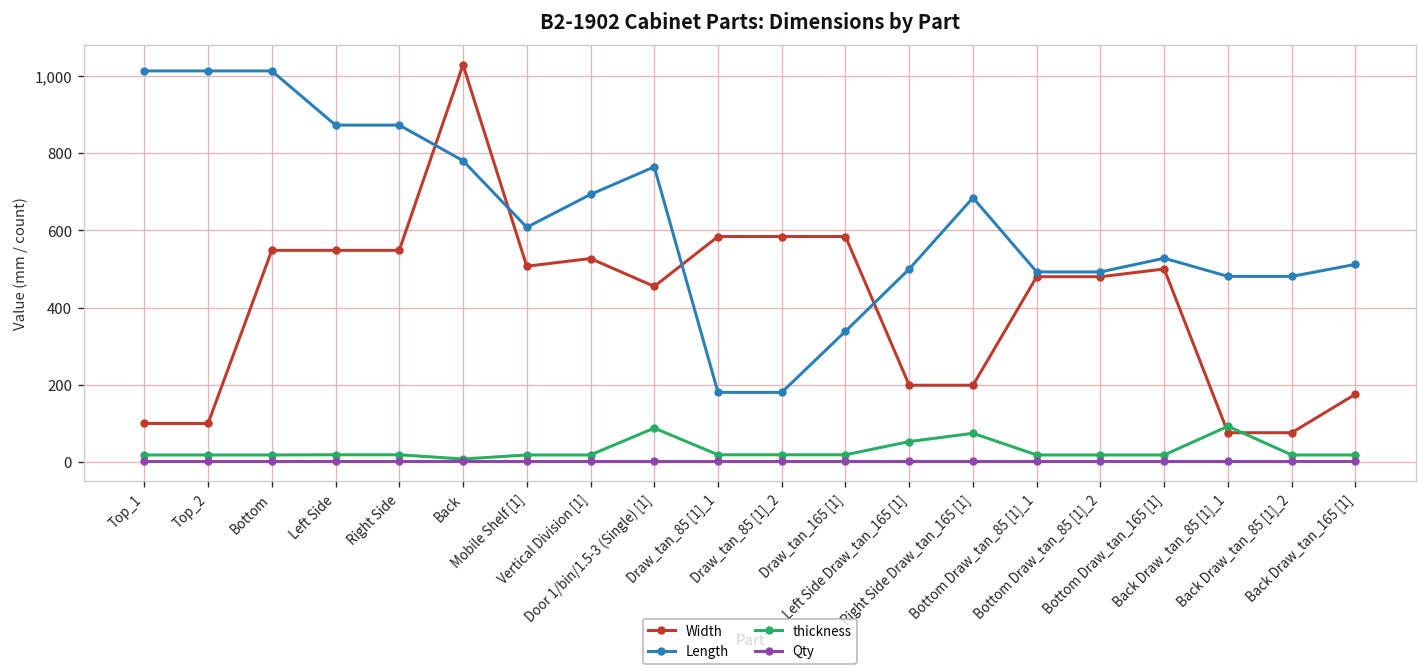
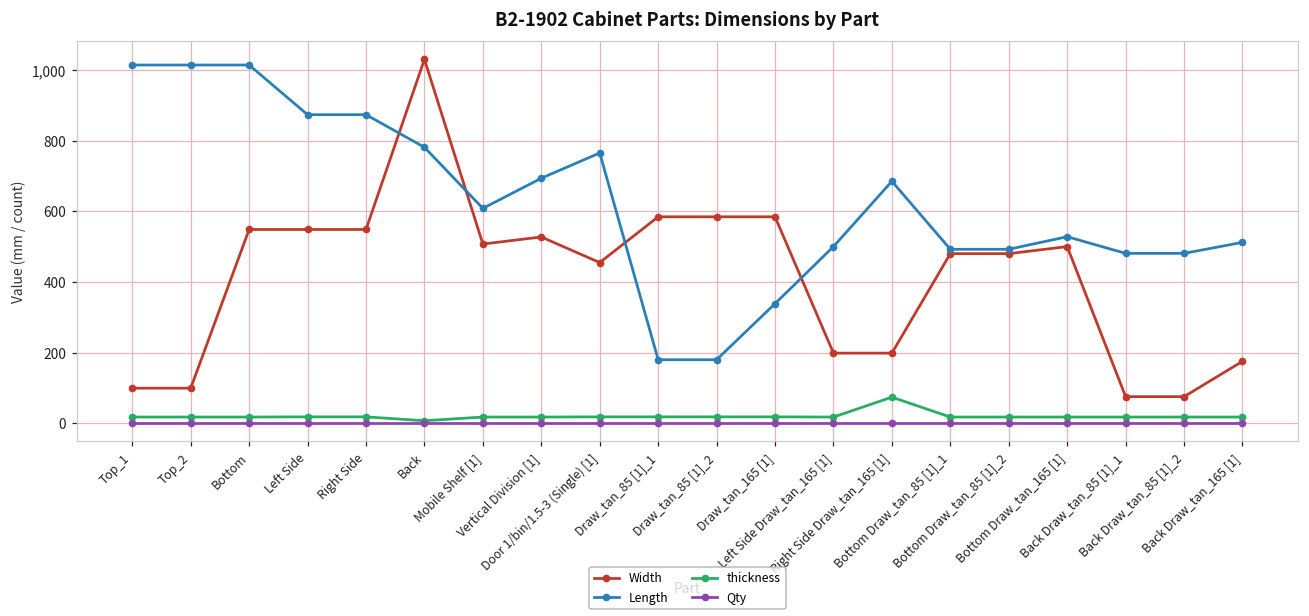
thickness, Door 1/bin/1.5-3 (Single) [1]: 90 -> 20
thickness, Left Side Draw_tan_165 [1]: 50 -> 20
thickness, Back Draw_tan_85 [1]_1: 90 -> 20
